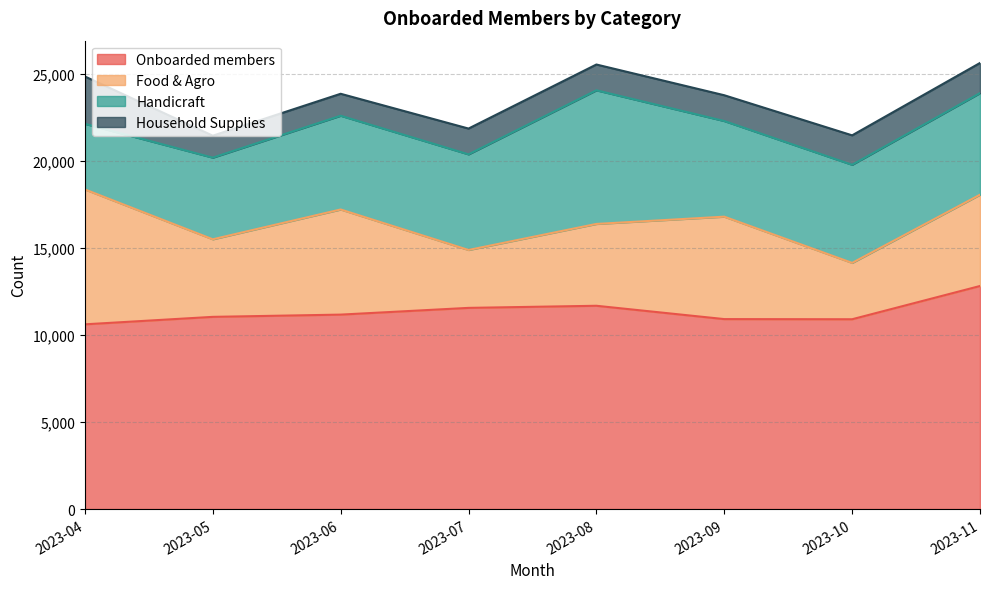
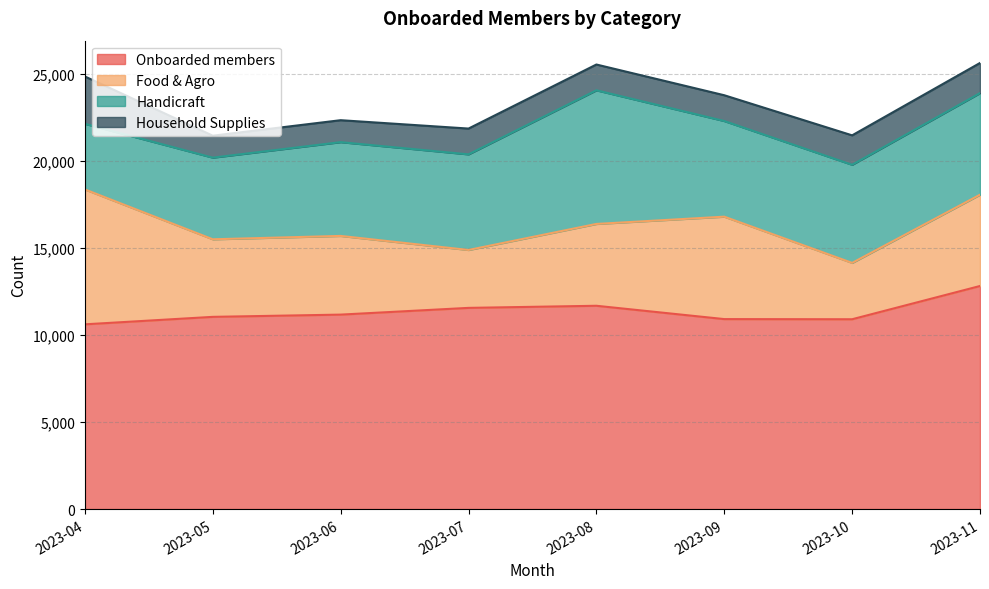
Food & Agro, 2023-06: 6,000 -> 4,500
